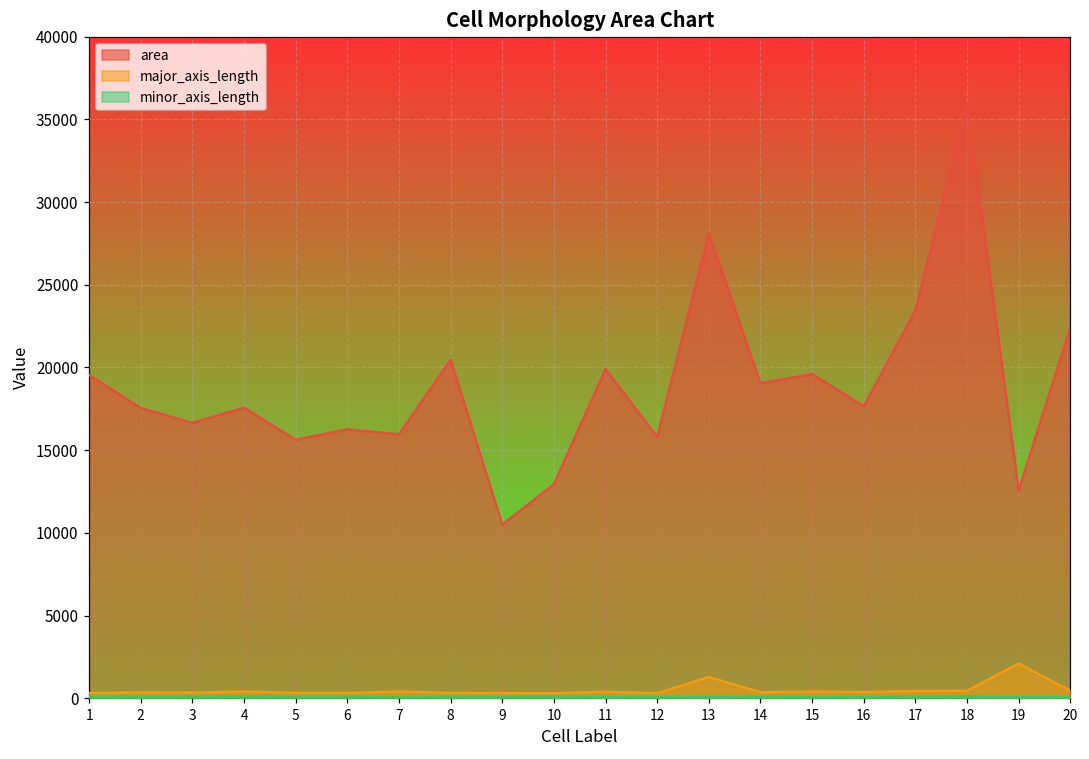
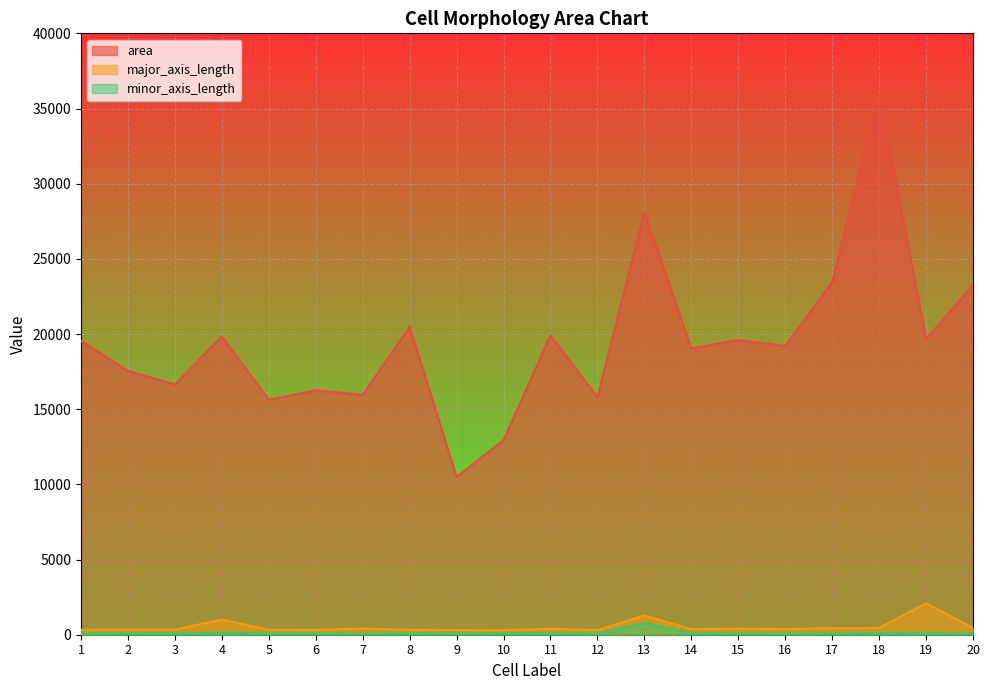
area, 4: 17600 -> 19800
major_axis_length, 4: 400 -> 1000
minor_axis_length, 13: 100 -> 800
area, 16: 17700 -> 19200
area, 19: 12600 -> 19700
area, 20: 22400 -> 23200
